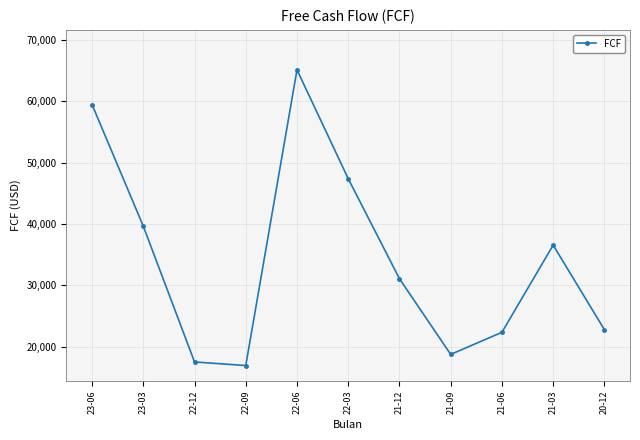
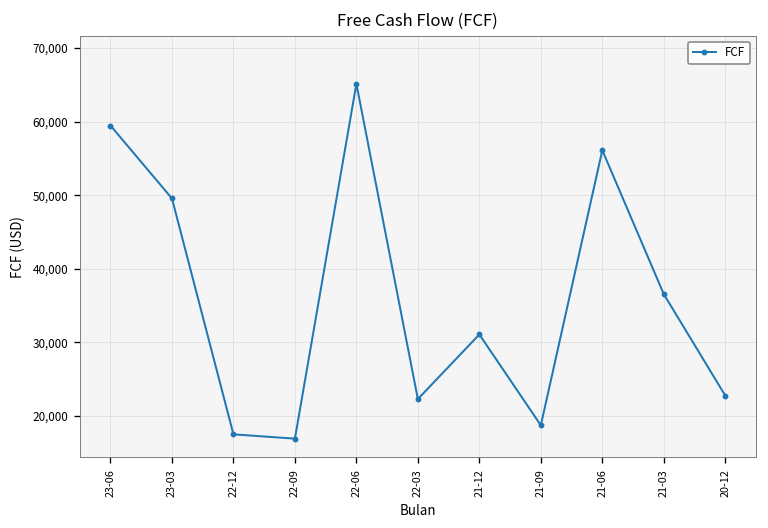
23-03: 40,000 -> 50,000
22-03: 47,000 -> 22,000
21-06: 22,000 -> 56,000
